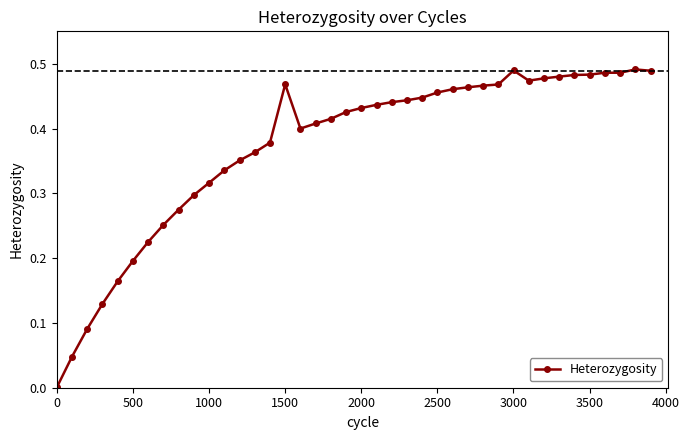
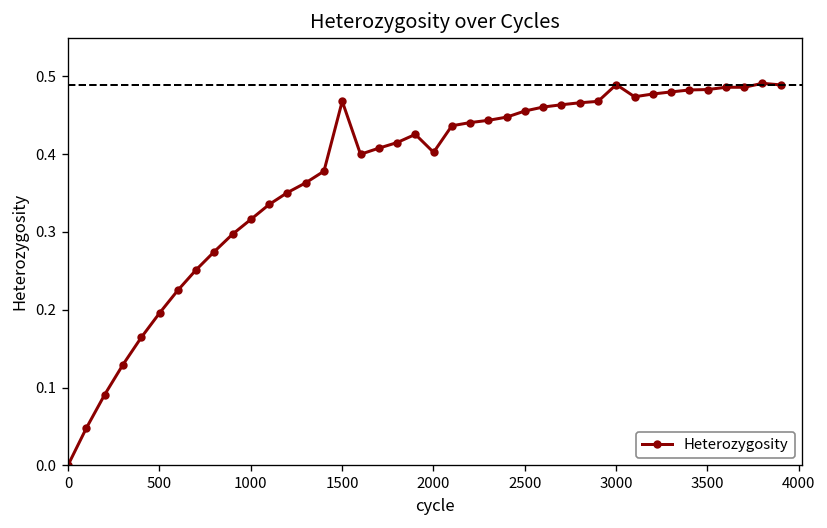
2000: 0.43 -> 0.40
